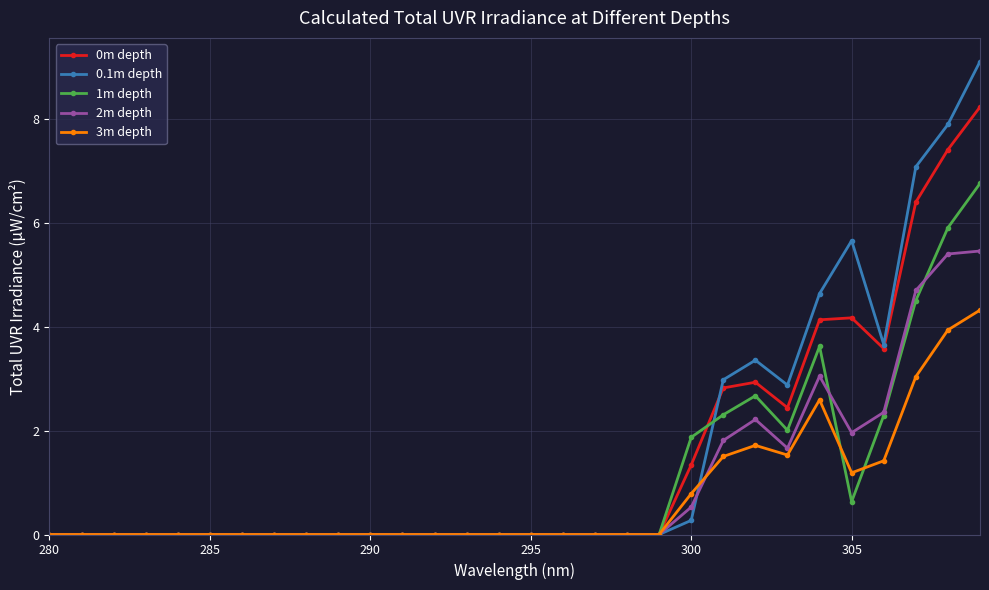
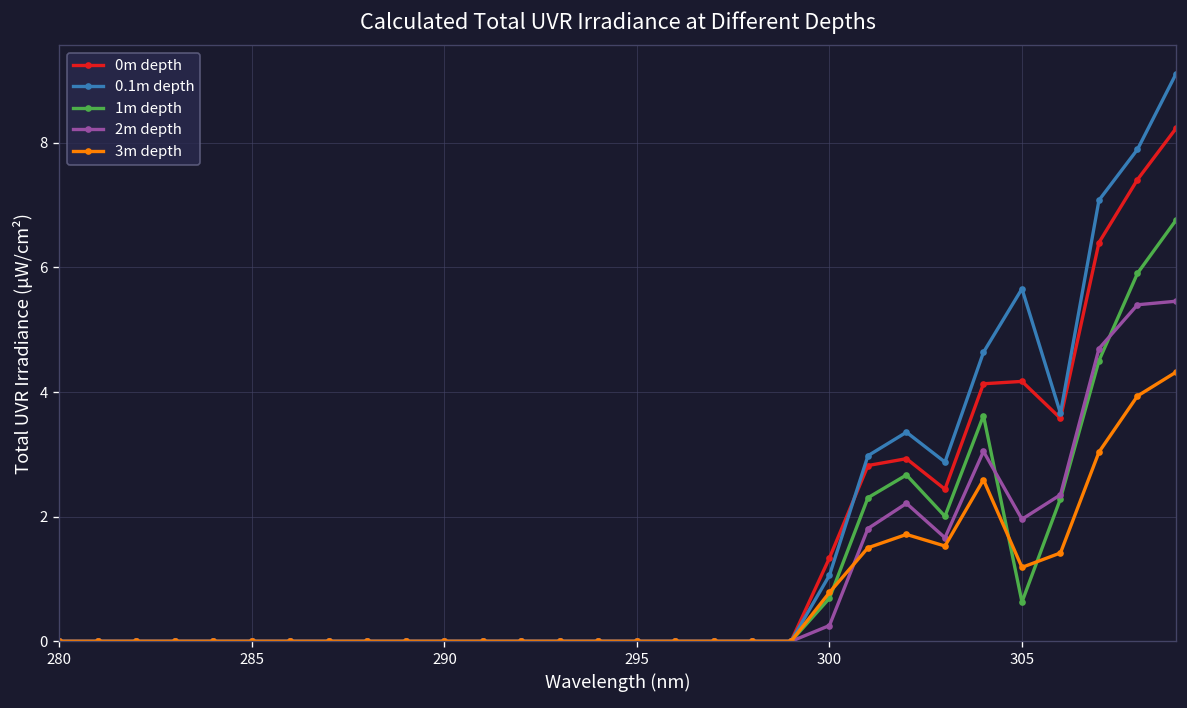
0.1m depth, 300: 0.3 -> 1.1
1m depth, 300: 1.9 -> 0.7
2m depth, 300: 0.5 -> 0.3
